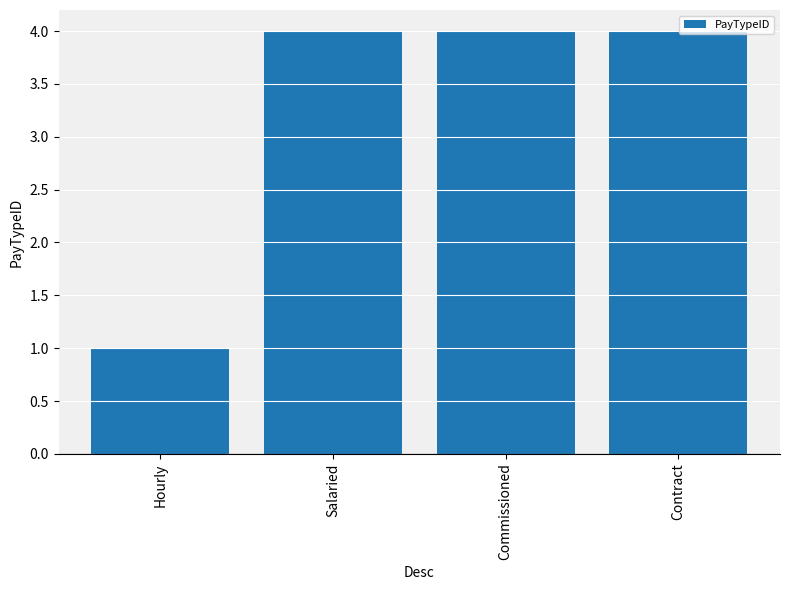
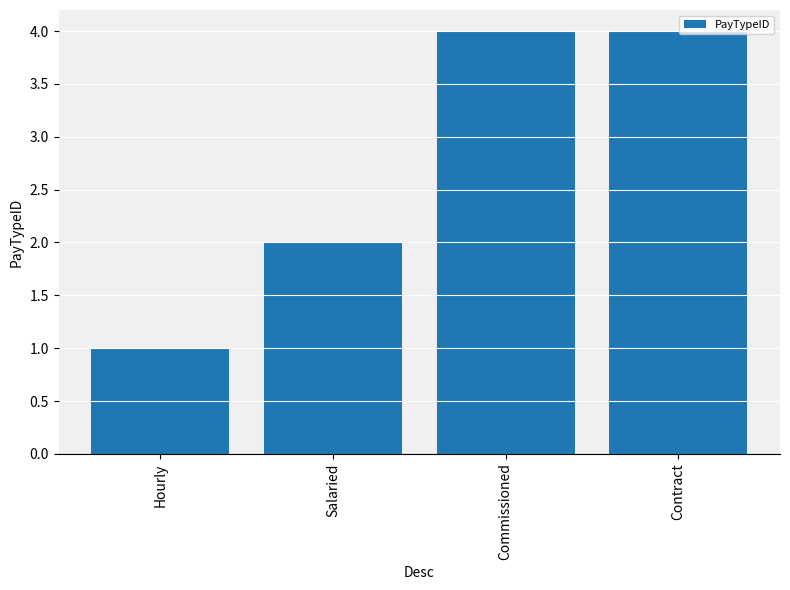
Salaried: 4 -> 2
